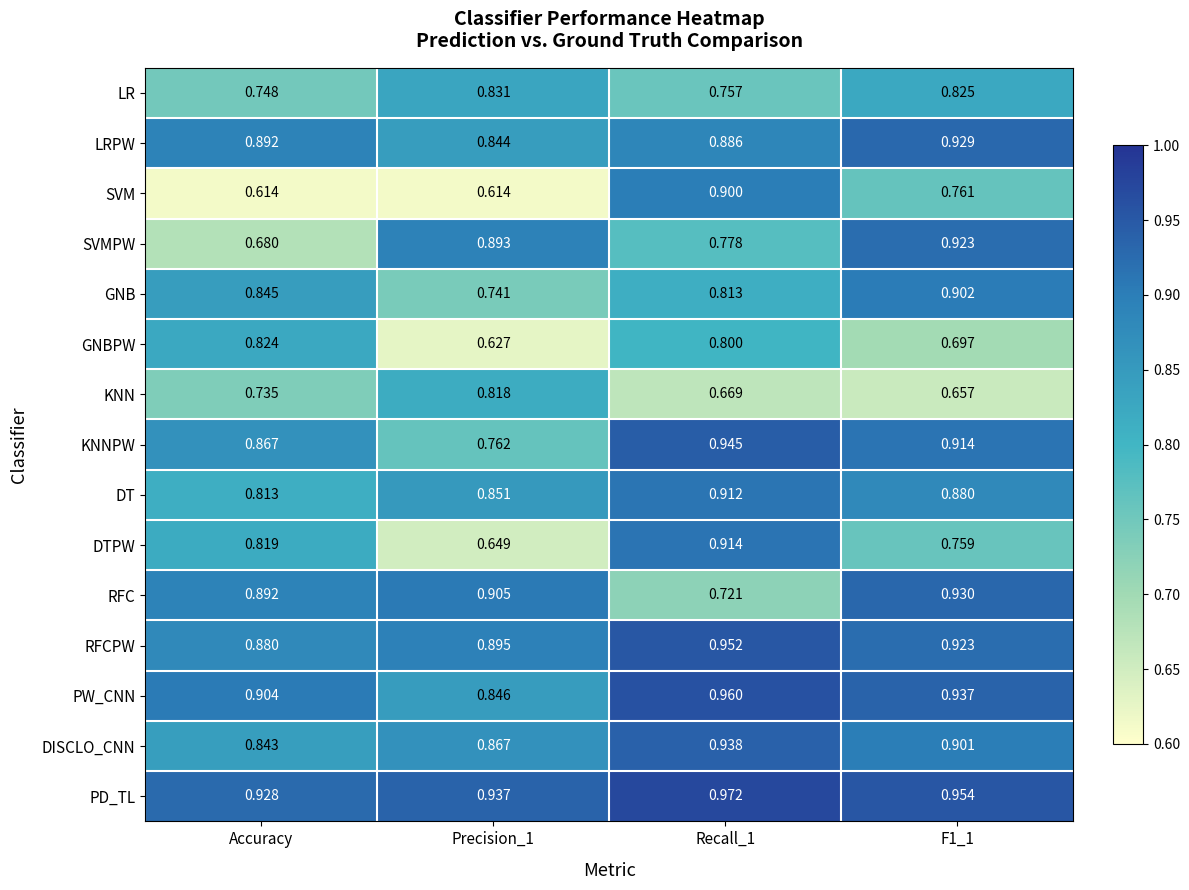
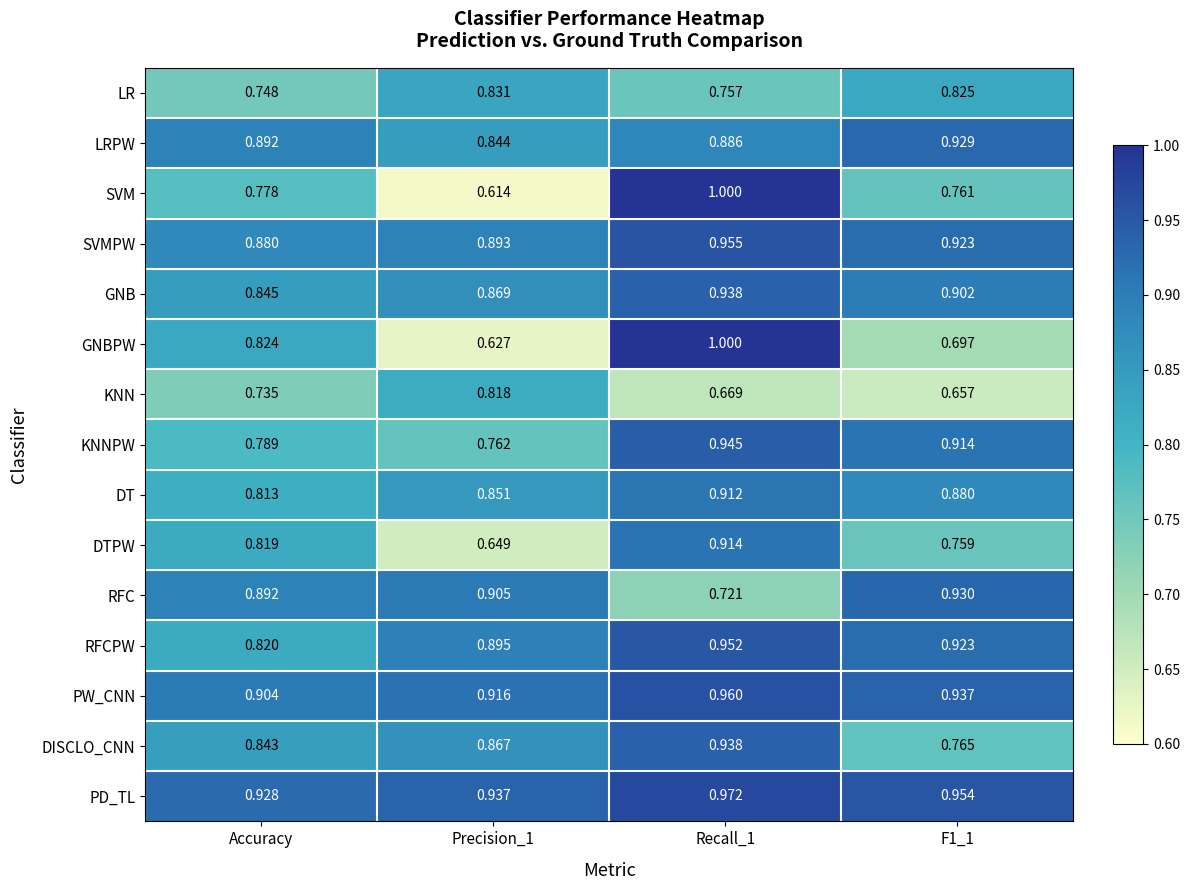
SVM, Accuracy: 0.614 -> 0.778
SVM, Recall_1: 0.900 -> 1.000
SVMPW, Accuracy: 0.680 -> 0.880
SVMPW, Recall_1: 0.778 -> 0.955
GNB, Precision_1: 0.741 -> 0.869
GNB, Recall_1: 0.813 -> 0.938
GNBPW, Recall_1: 0.800 -> 1.000
KNNPW, Accuracy: 0.867 -> 0.789
RFCPW, Accuracy: 0.880 -> 0.820
PW_CNN, Precision_1: 0.846 -> 0.916
DISCLO_CNN, F1_1: 0.901 -> 0.765
